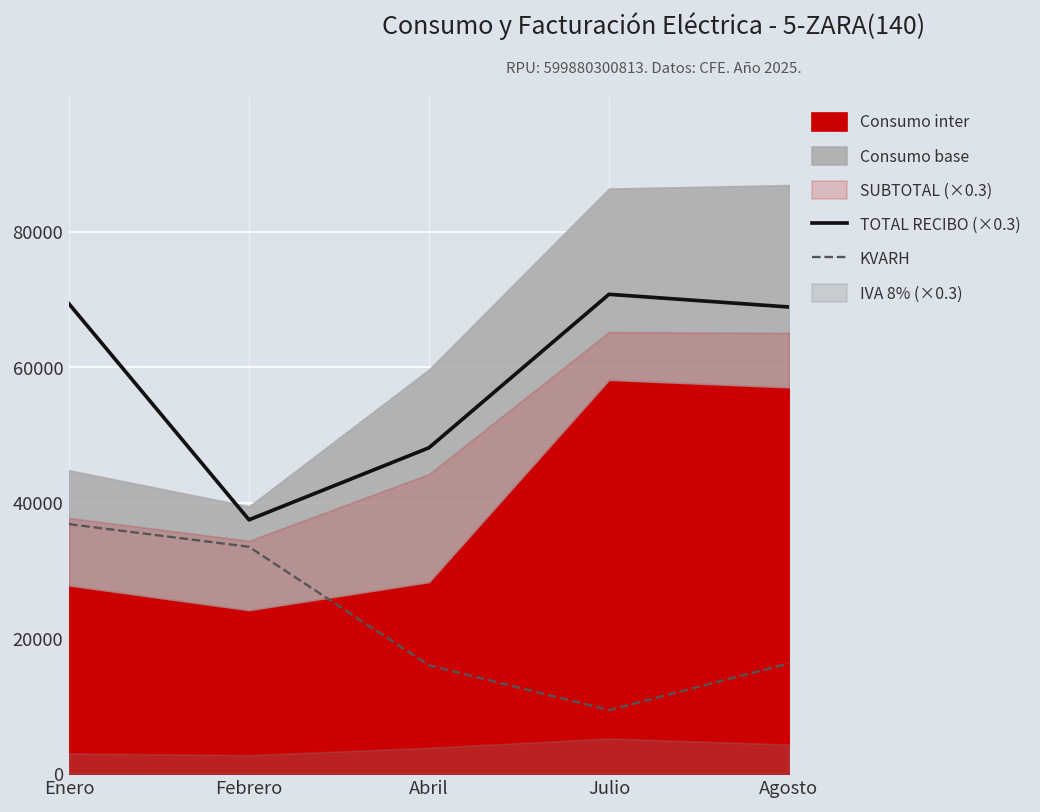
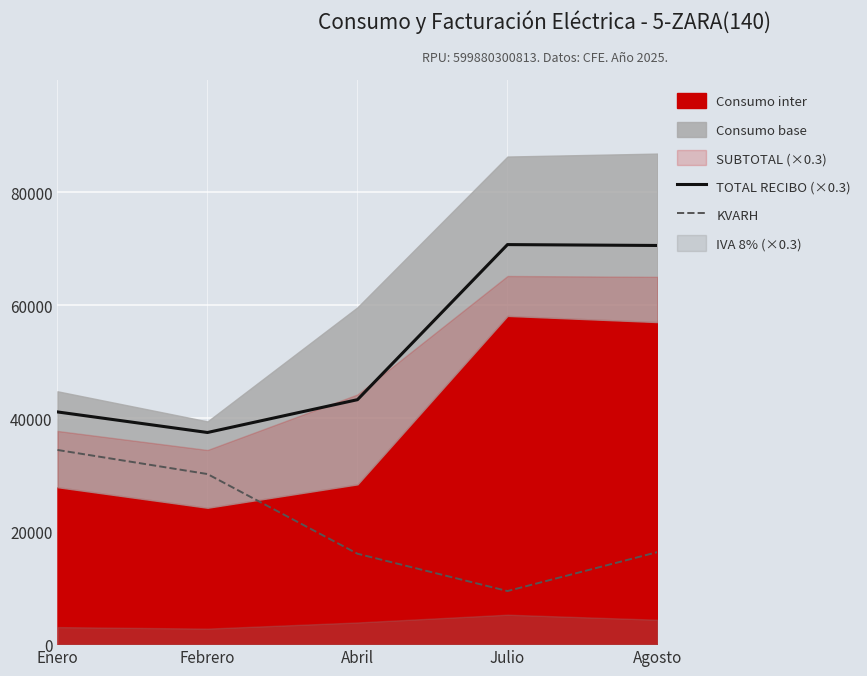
TOTAL RECIBO (×0.3), Enero: 69000 -> 41000
KVARH, Enero: 37000 -> 34000
KVARH, Febrero: 33000 -> 30000
TOTAL RECIBO (×0.3), Abril: 48000 -> 43000
TOTAL RECIBO (×0.3), Agosto: 69000 -> 71000
